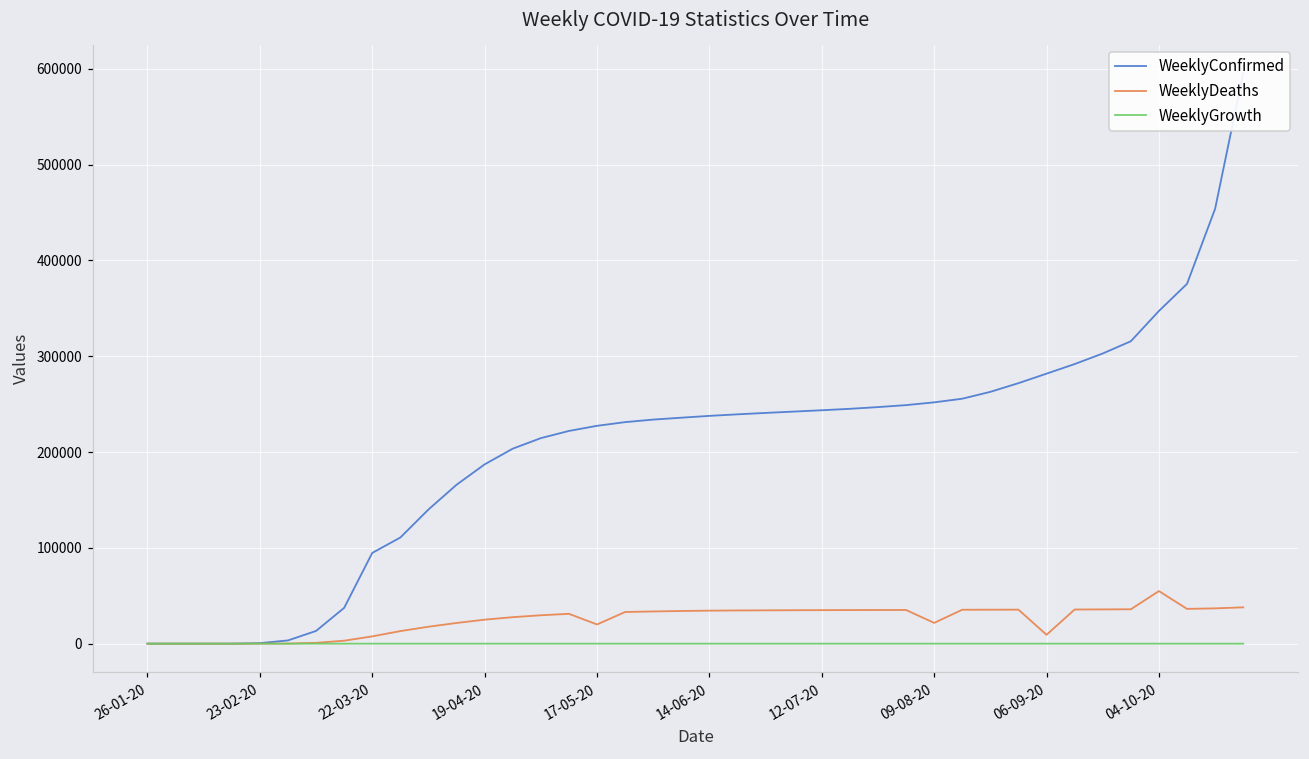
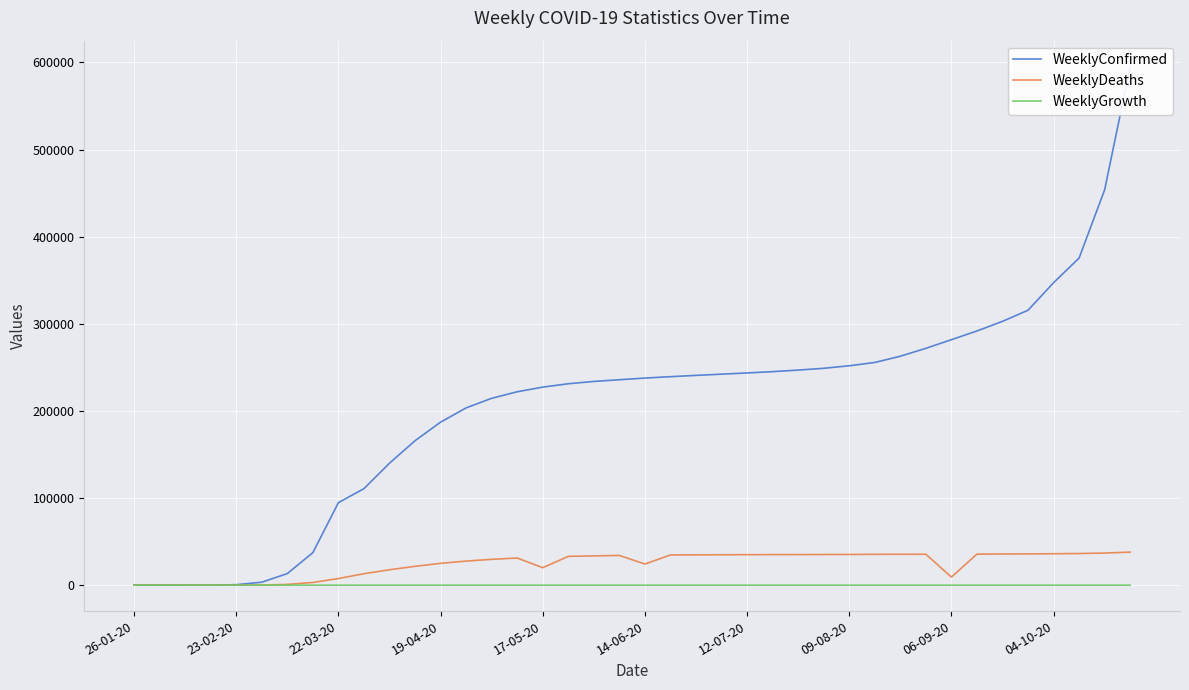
WeeklyDeaths, 14-06-20: 30000 -> 20000
WeeklyDeaths, 09-08-20: 20000 -> 40000
WeeklyDeaths, 04-10-20: 50000 -> 40000
